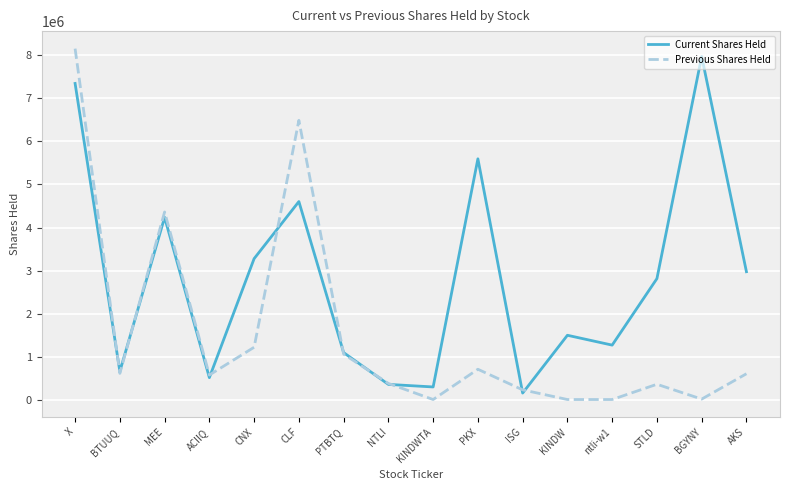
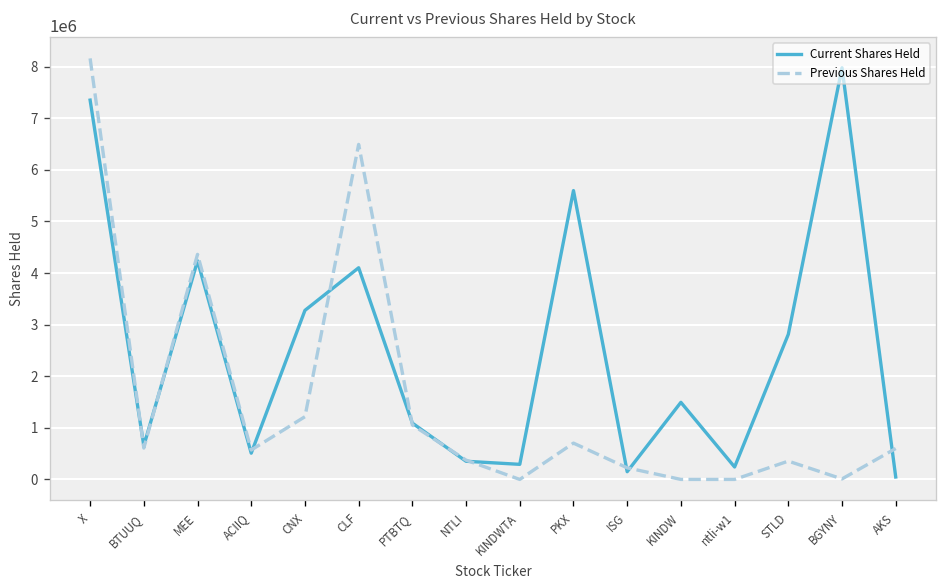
Current Shares Held, CLF: 4600000 -> 4100000
Current Shares Held, ntli-w1: 1300000 -> 200000
Current Shares Held, AKS: 3000000 -> 0
